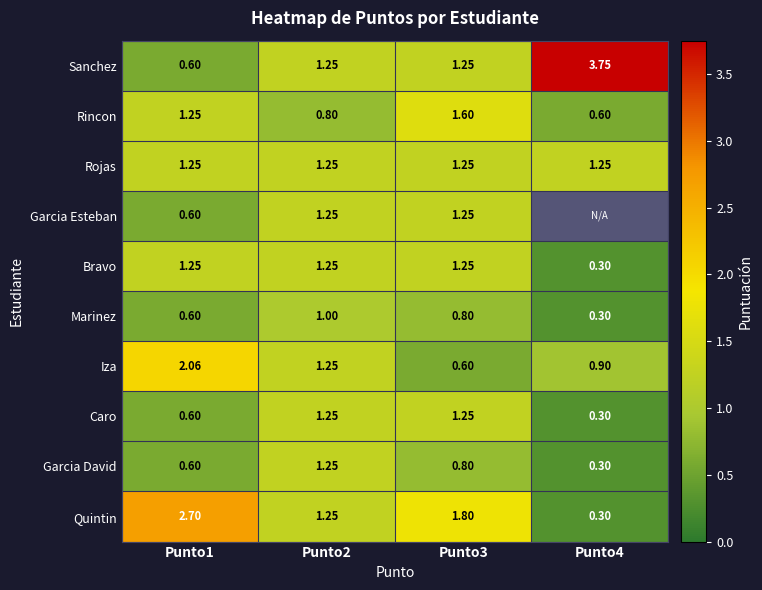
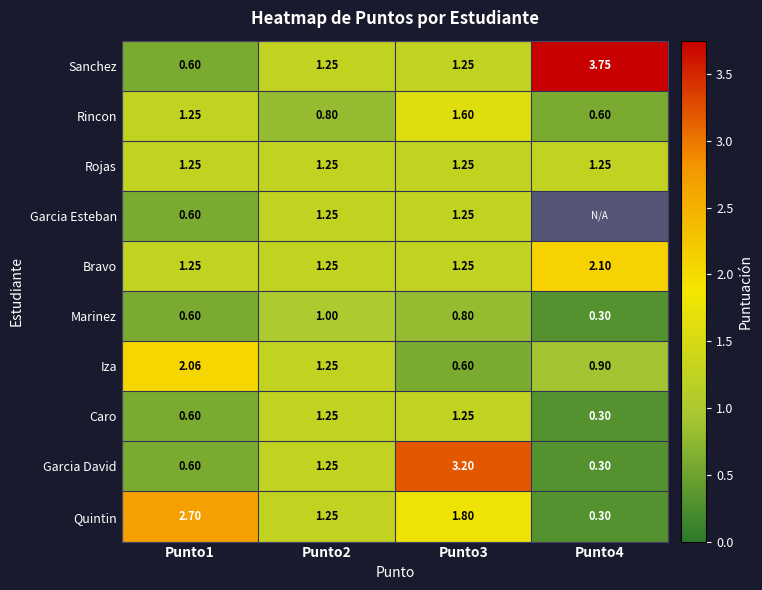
Bravo, Punto4: 0.30 -> 2.10
Garcia David, Punto3: 0.80 -> 3.20
